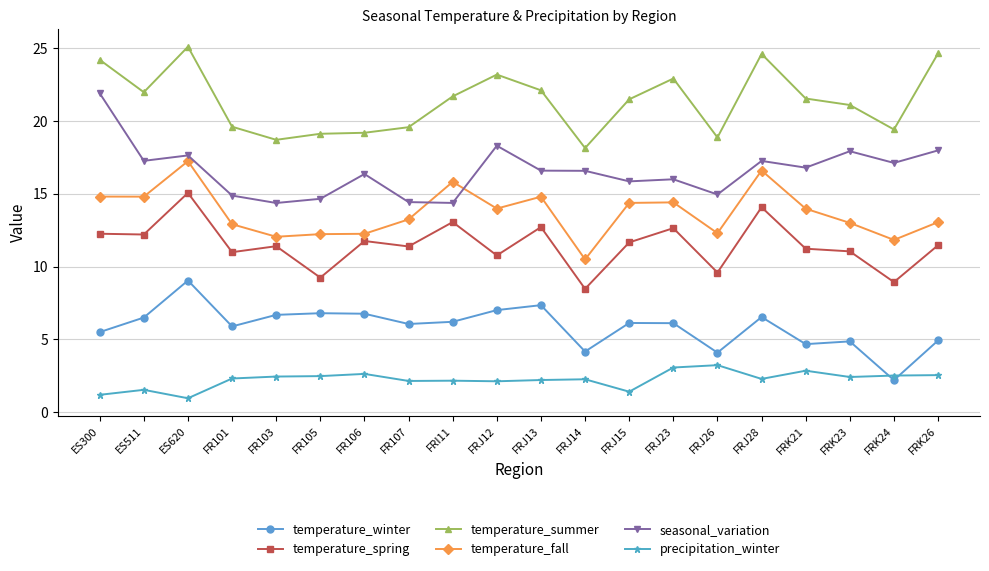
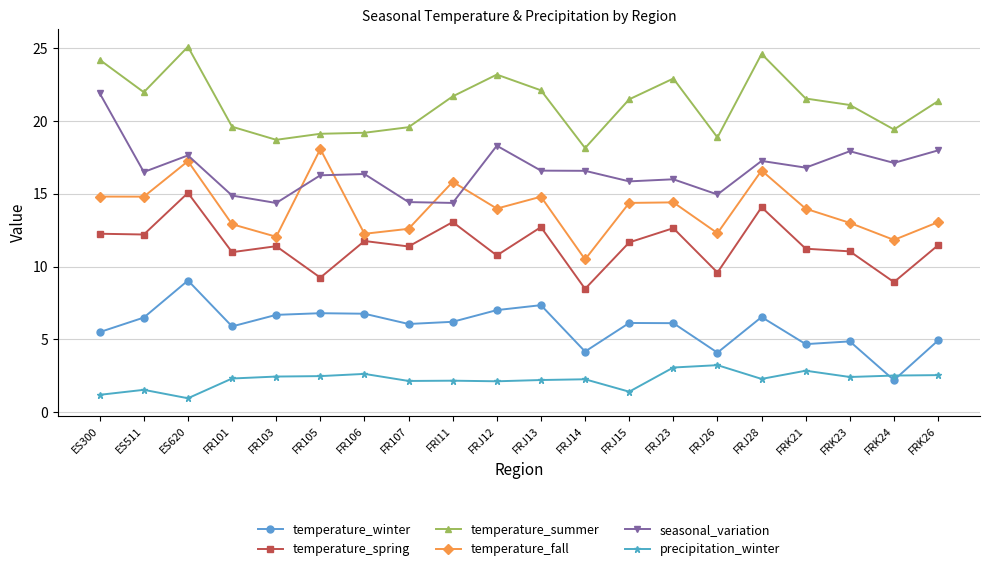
seasonal_variation, ES511: 17.3 -> 16.5
temperature_fall, FR105: 12.2 -> 18.1
seasonal_variation, FR105: 14.7 -> 16.3
temperature_fall, FR107: 13.2 -> 12.6
temperature_summer, FRK26: 24.6 -> 21.4
